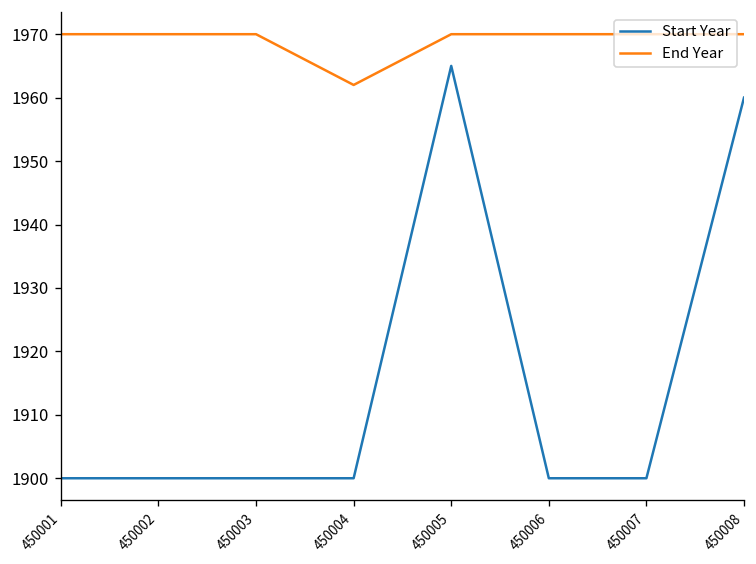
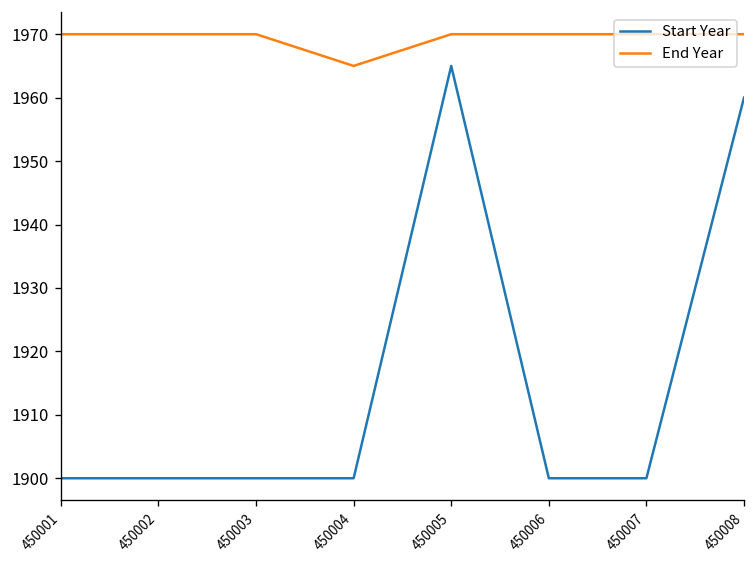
End Year, 450004: 1962 -> 1965
